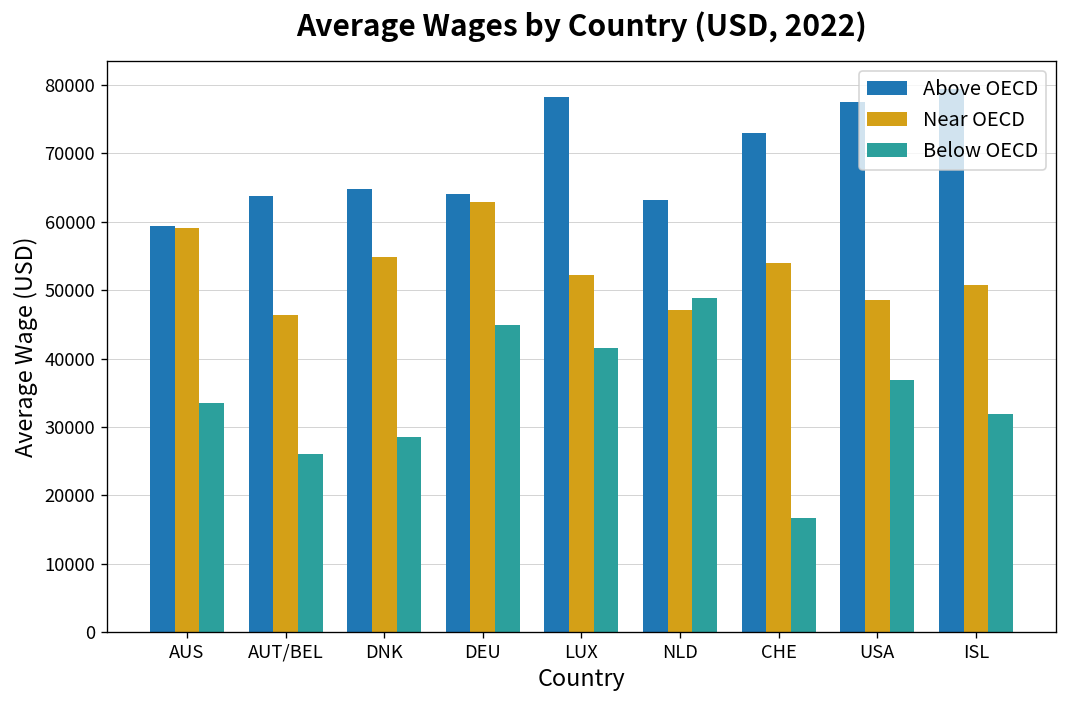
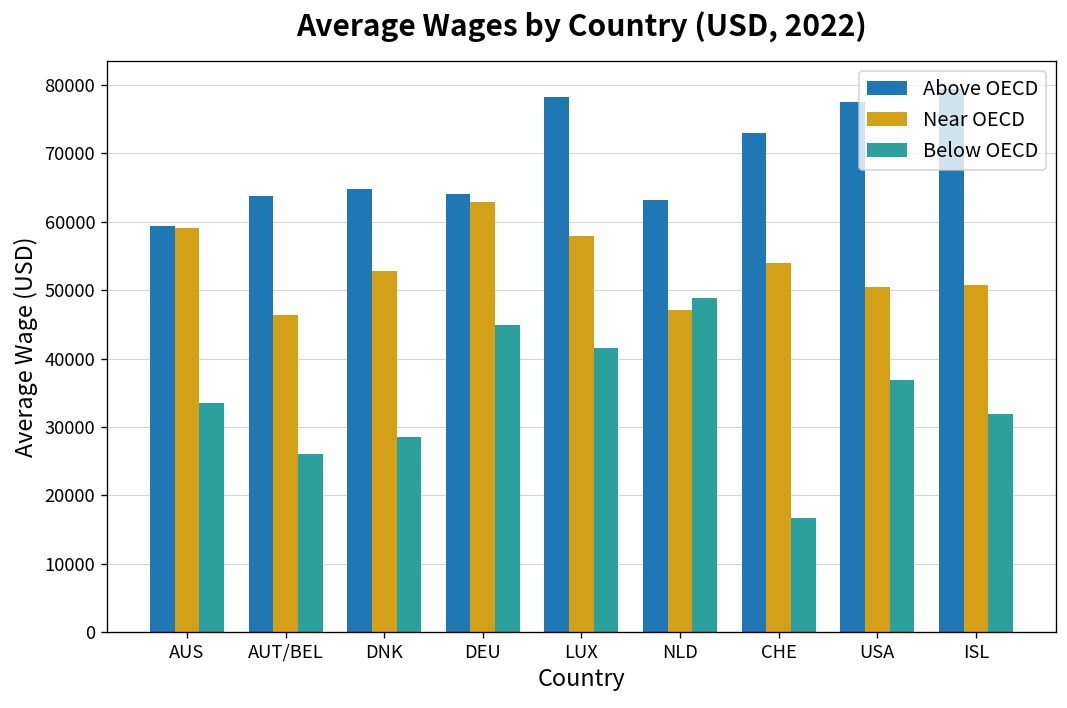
Near OECD, DNK: 55000 -> 53000
Near OECD, LUX: 52000 -> 58000
Near OECD, USA: 49000 -> 50000
